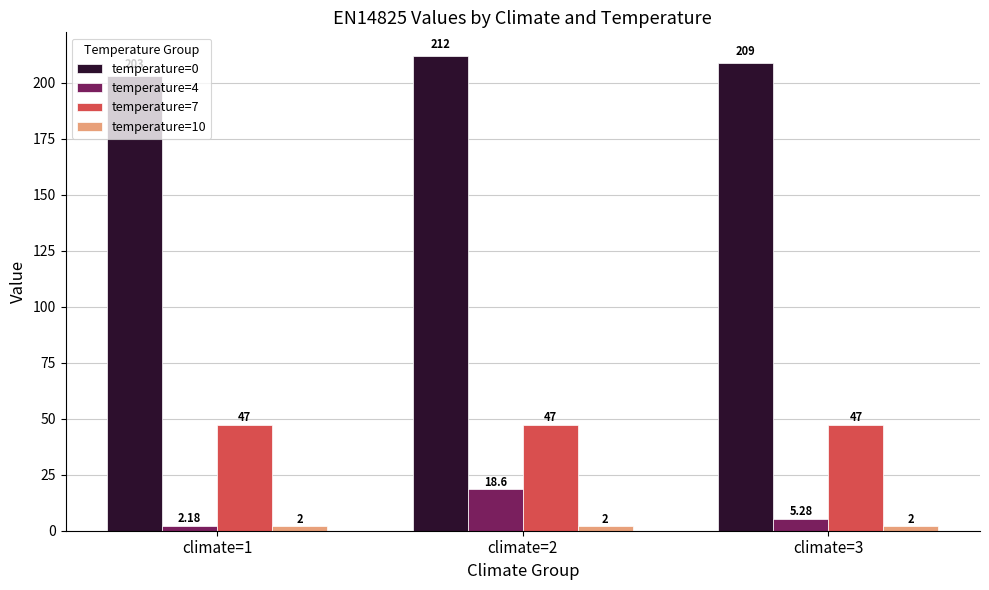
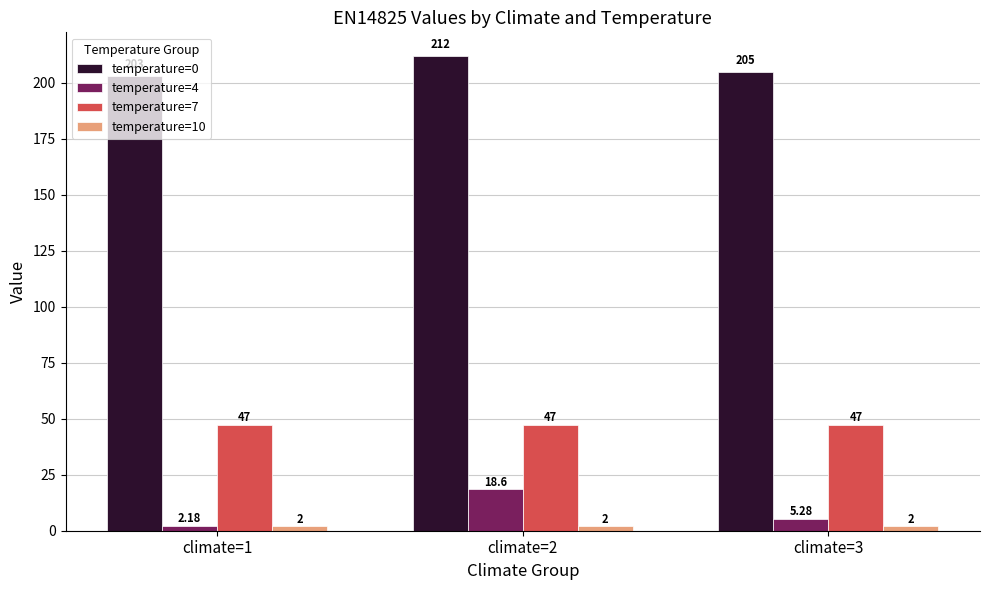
temperature=0, climate=3: 209 -> 205
